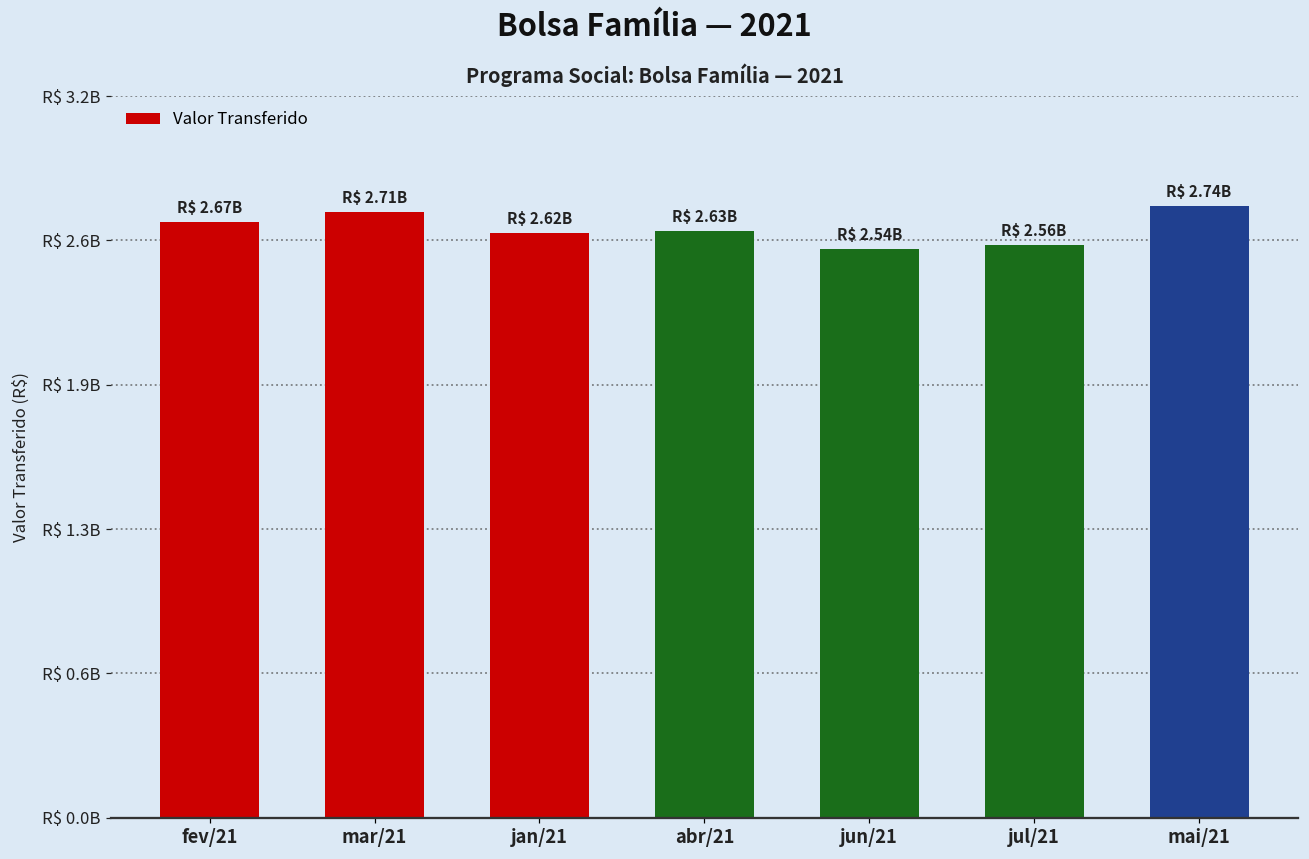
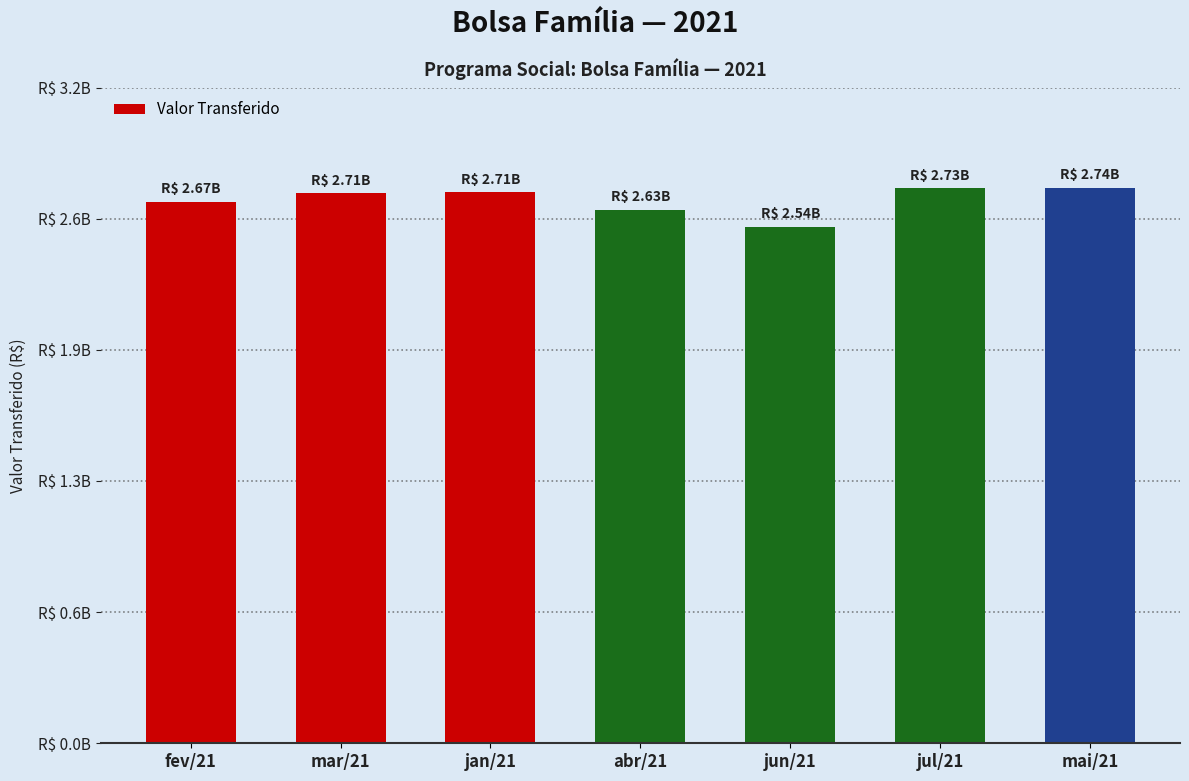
jan/21: 2.62B -> 2.71B
jul/21: 2.56B -> 2.73B
